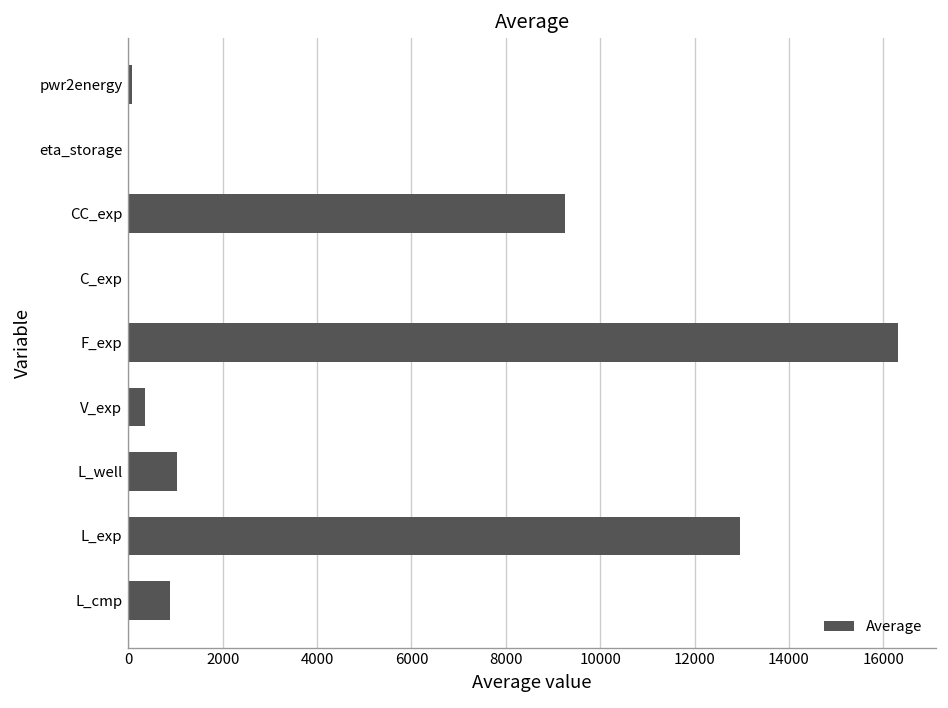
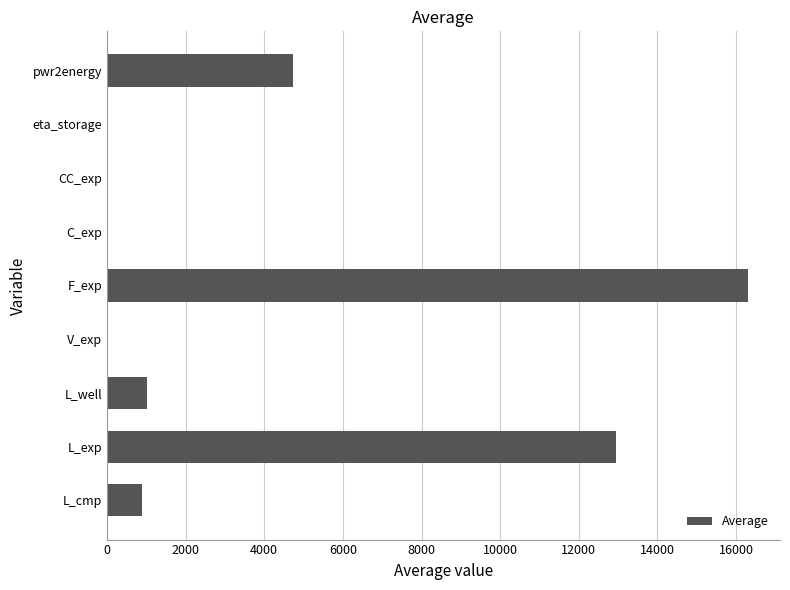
pwr2energy: 100 -> 4700
CC_exp: 9200 -> 0
V_exp: 300 -> 0
